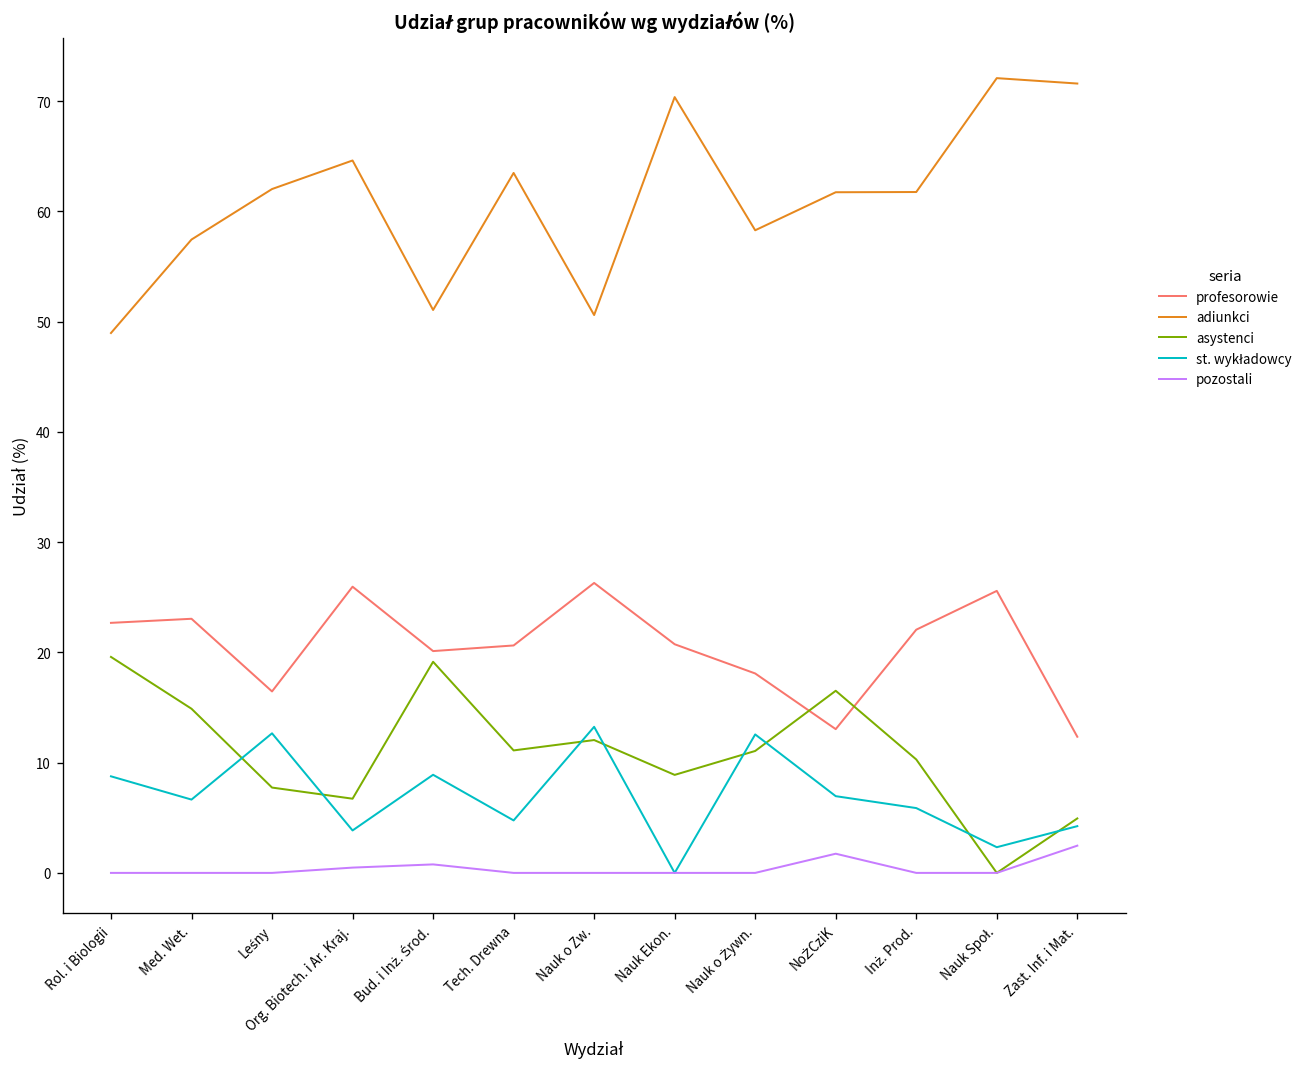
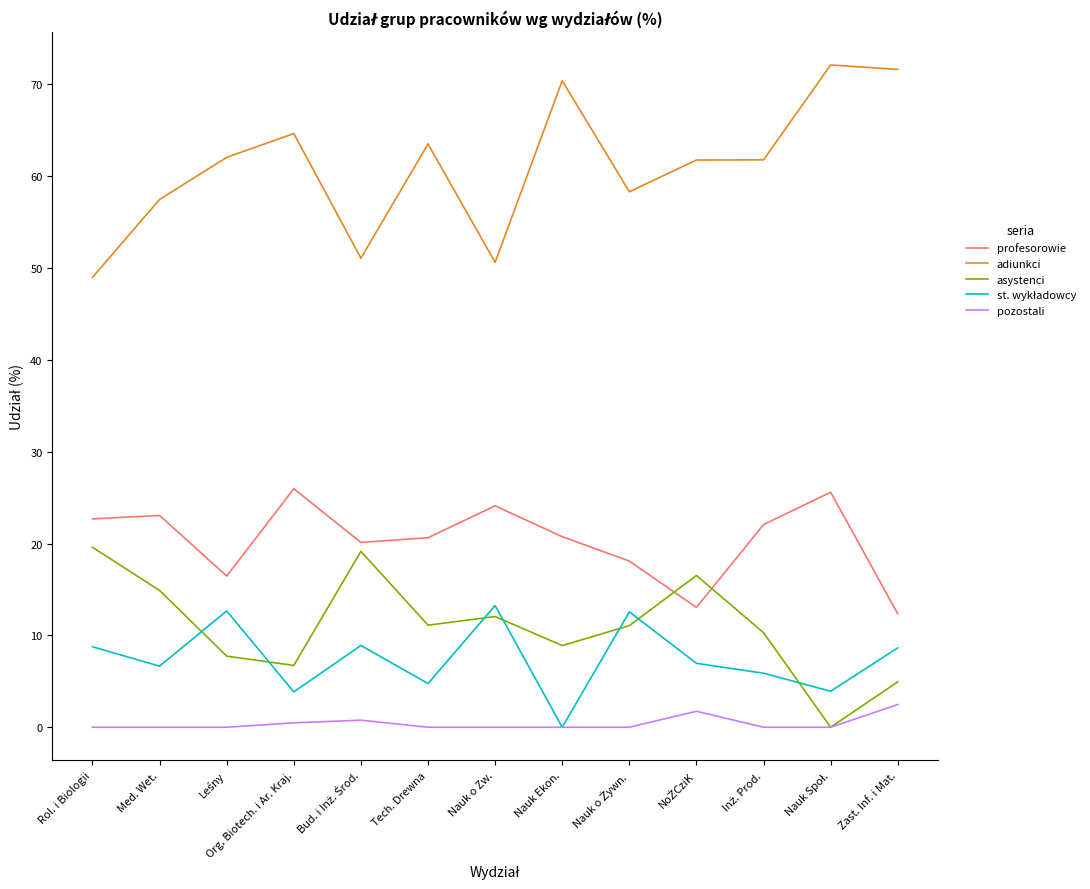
profesorowie, Nauk o Zw.: 26 -> 24
st. wykładowcy, Nauk Społ.: 2 -> 4
st. wykładowcy, Zast. Inf. i Mat.: 4 -> 9
